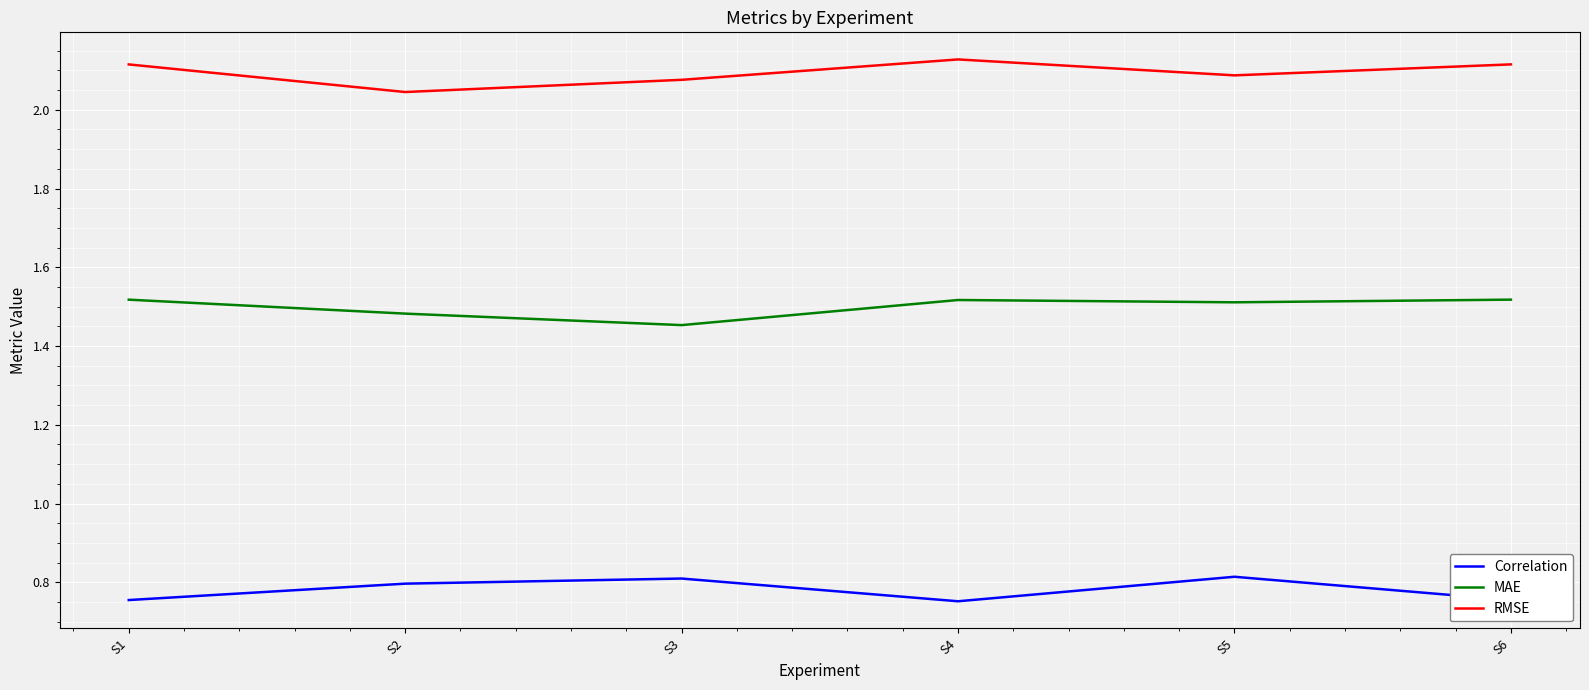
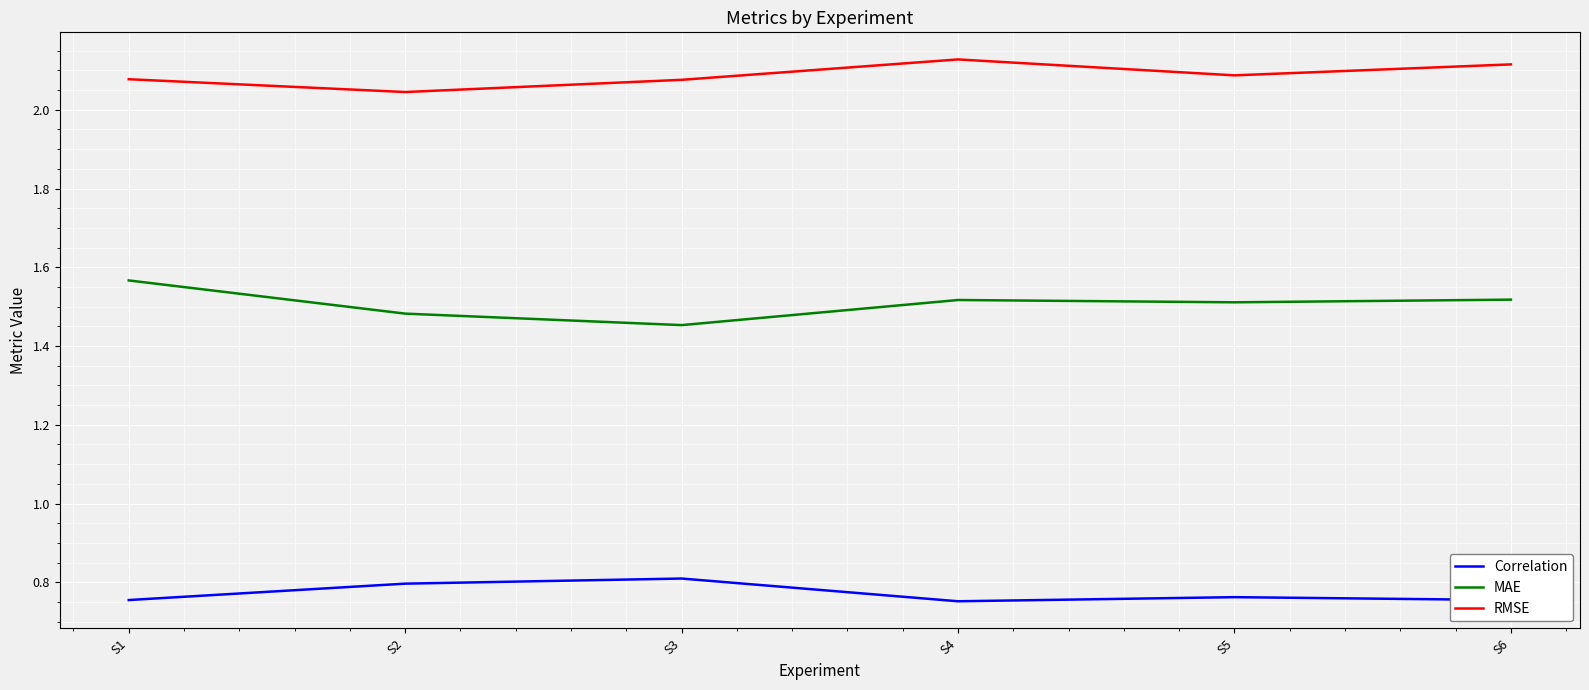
MAE, S1: 1.52 -> 1.57
RMSE, S1: 2.12 -> 2.08
Correlation, S5: 0.81 -> 0.76
